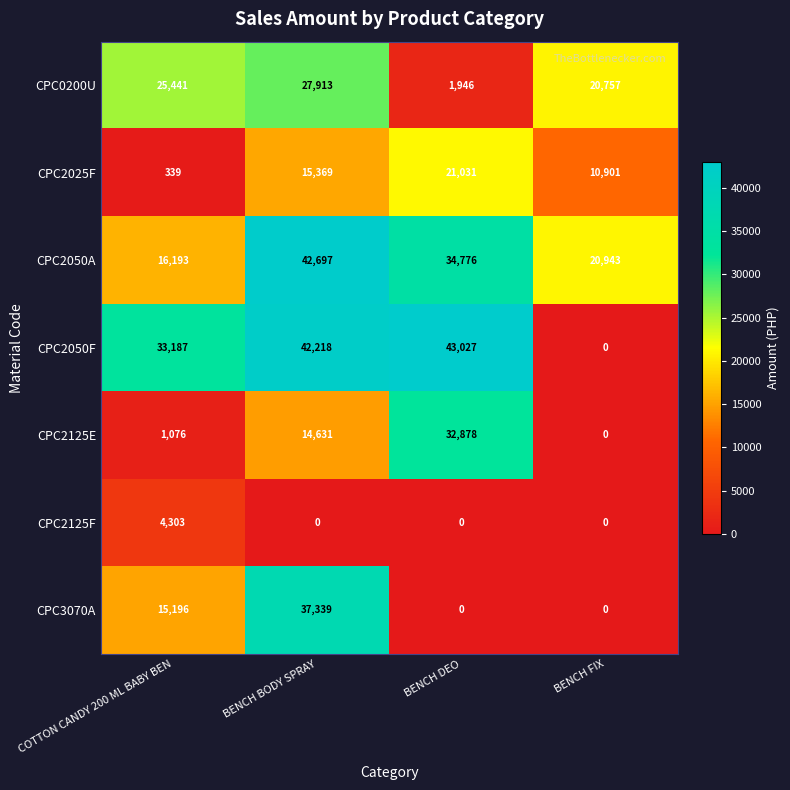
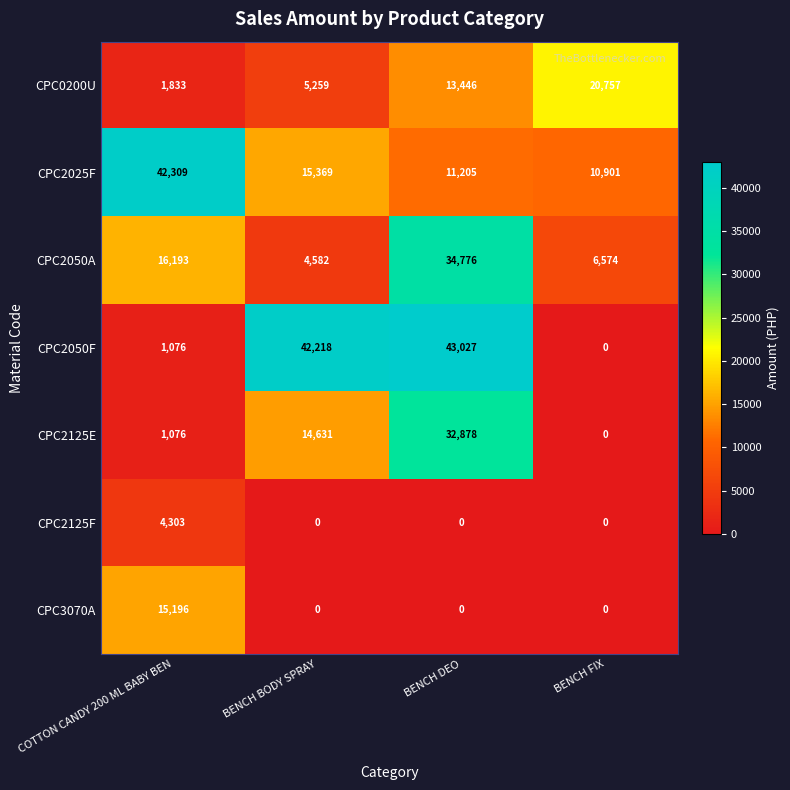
CPC0200U, COTTON CANDY 200 ML BABY BEN: 25,441 -> 1,833
CPC0200U, BENCH BODY SPRAY: 27,913 -> 5,259
CPC0200U, BENCH DEO: 1,946 -> 13,446
CPC2025F, COTTON CANDY 200 ML BABY BEN: 339 -> 42,309
CPC2025F, BENCH DEO: 21,031 -> 11,205
CPC2050A, BENCH BODY SPRAY: 42,697 -> 4,582
CPC2050A, BENCH FIX: 20,943 -> 6,574
CPC2050F, COTTON CANDY 200 ML BABY BEN: 33,187 -> 1,076
CPC3070A, BENCH BODY SPRAY: 37,339 -> 0
